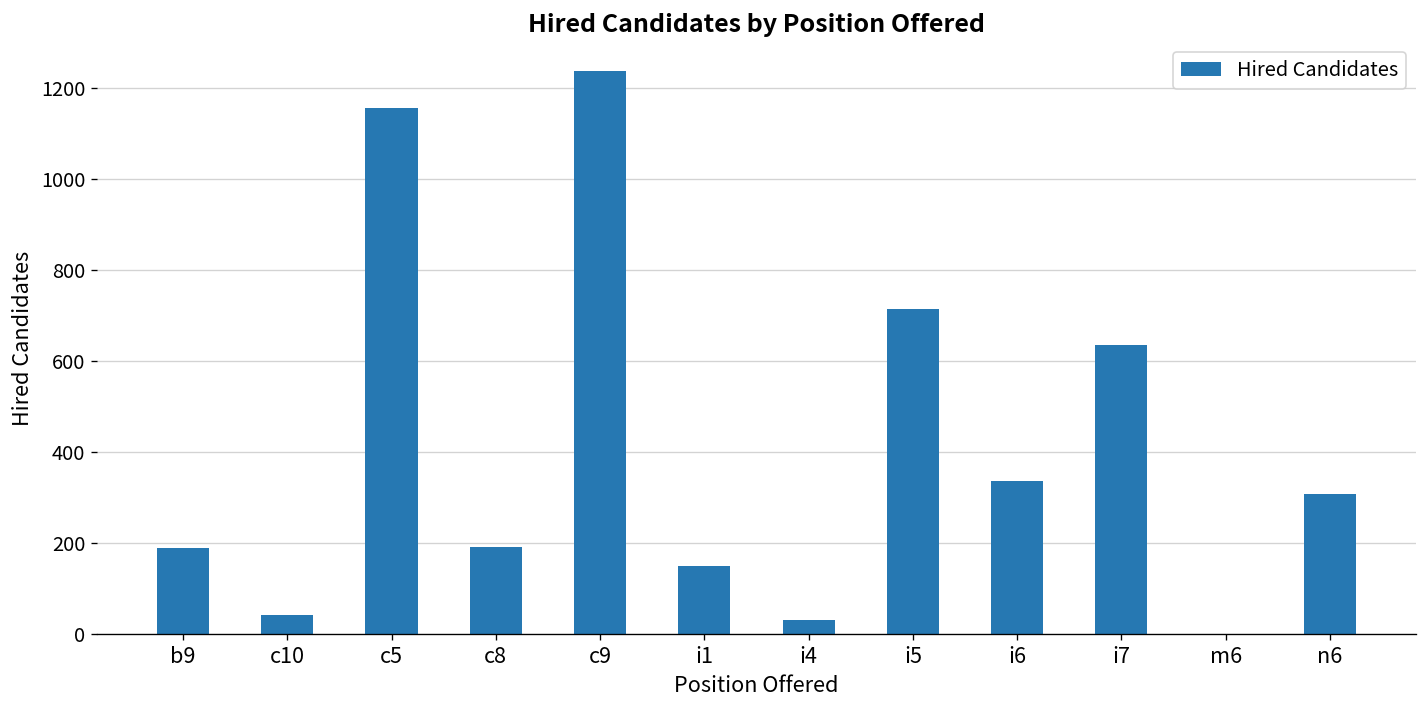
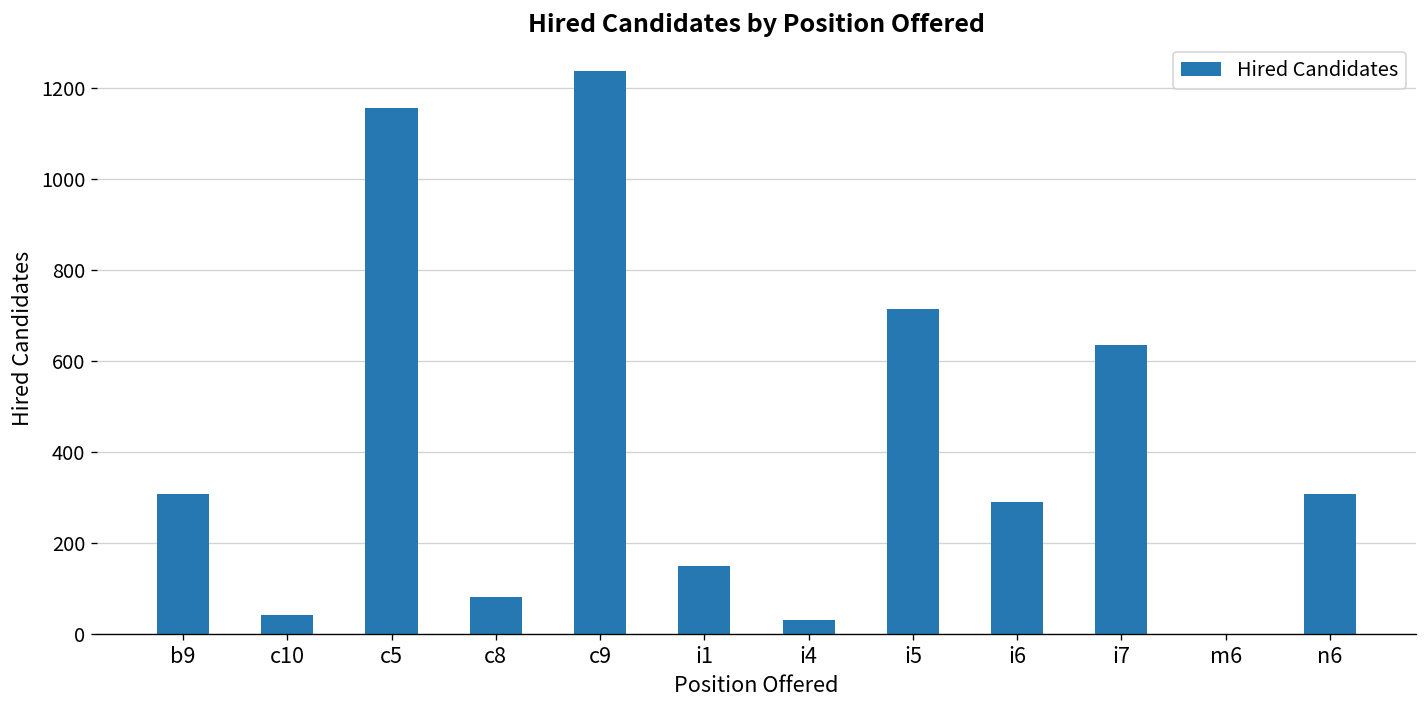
b9: 190 -> 310
c8: 190 -> 80
i6: 340 -> 290
